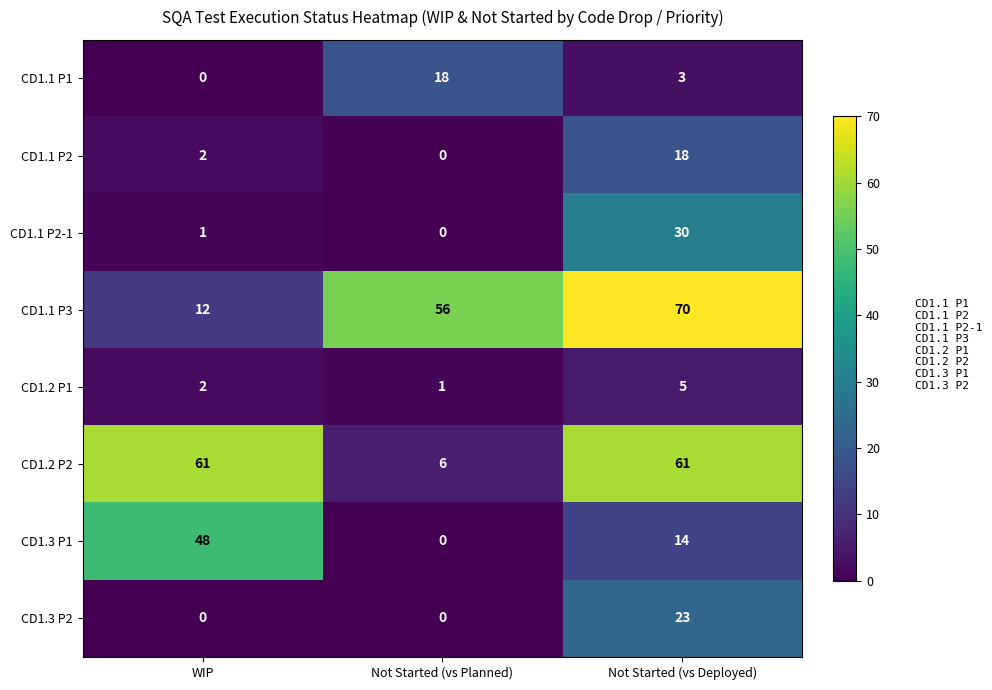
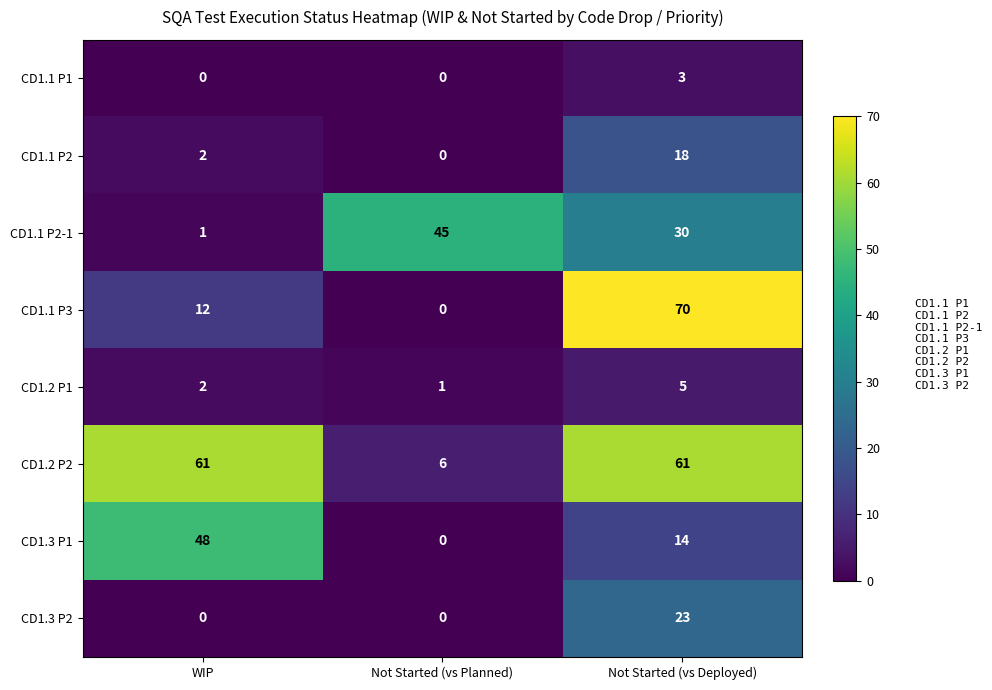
CD1.1 P1, Not Started (vs Planned): 18 -> 0
CD1.1 P2-1, Not Started (vs Planned): 0 -> 45
CD1.1 P3, Not Started (vs Planned): 56 -> 0
